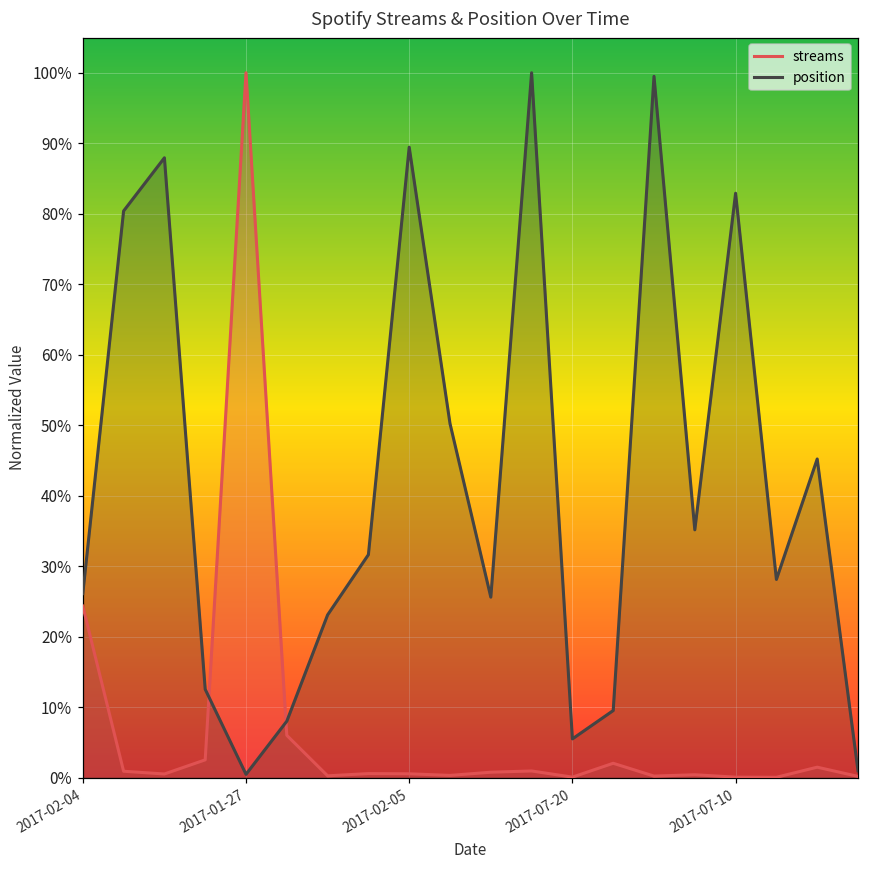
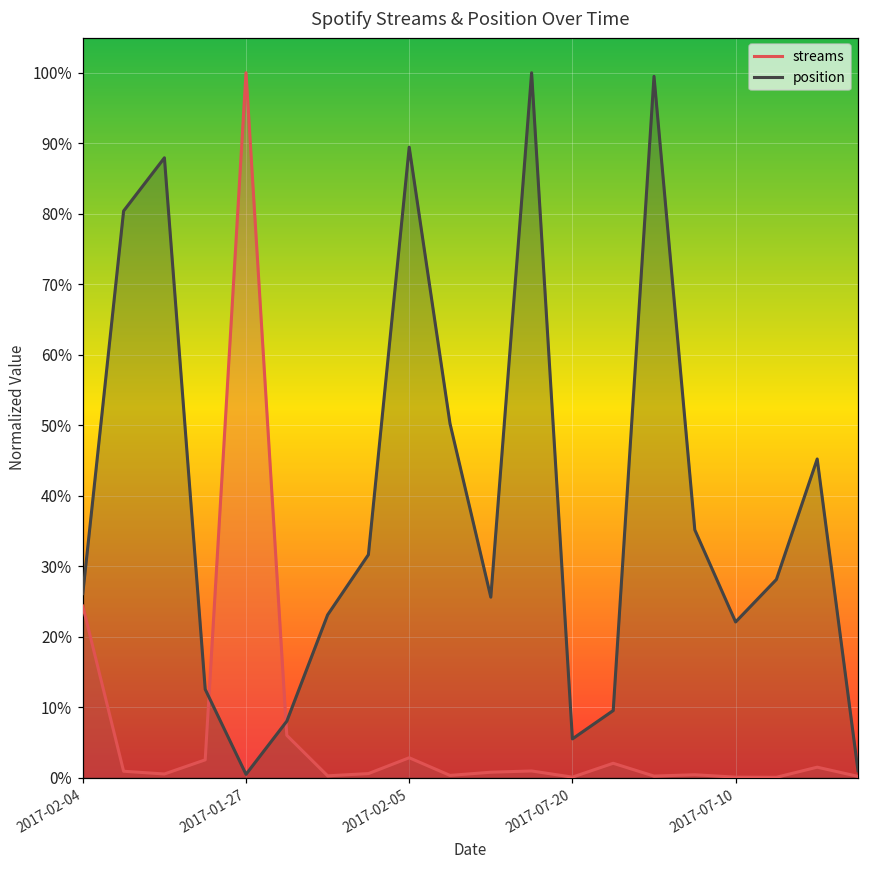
streams, 2017-02-05: 1% -> 3%
position, 2017-07-10: 83% -> 22%
